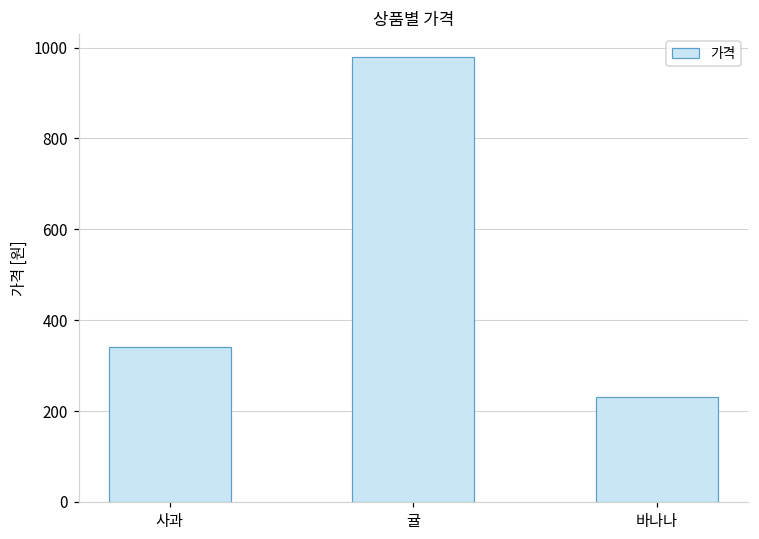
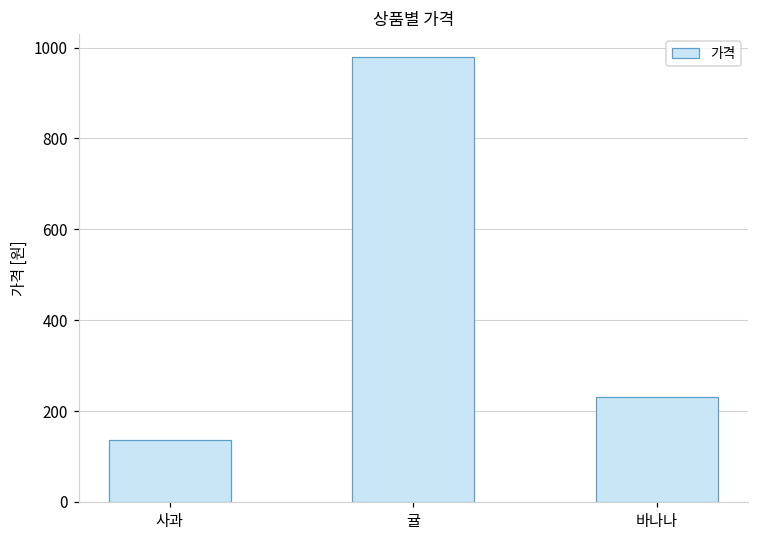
사과: 340 -> 140
